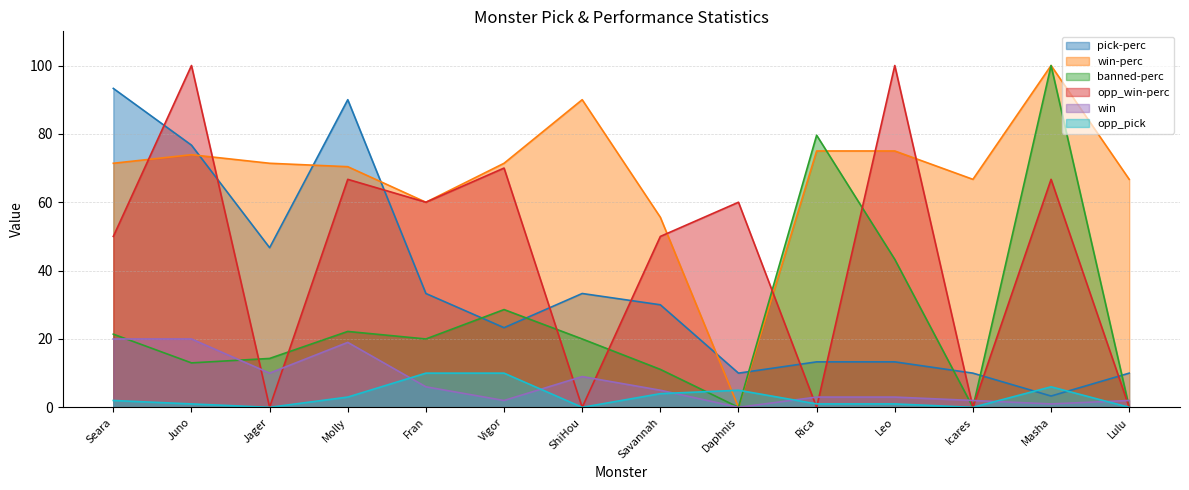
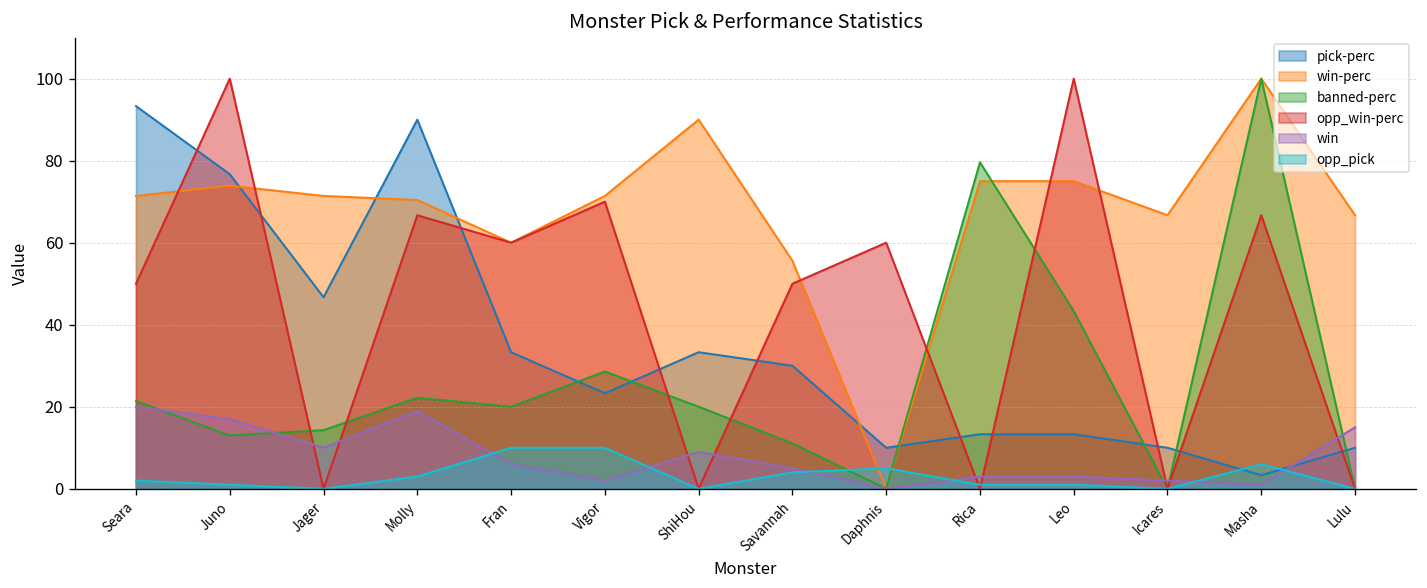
win, Juno: 20 -> 17
win, Lulu: 2 -> 15
